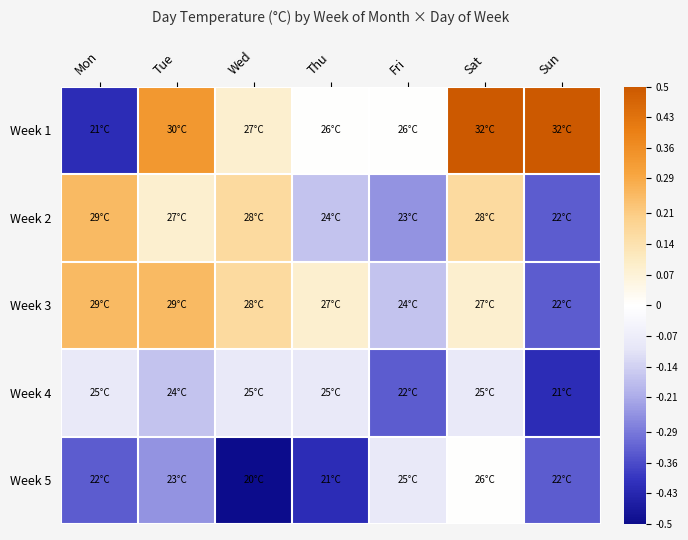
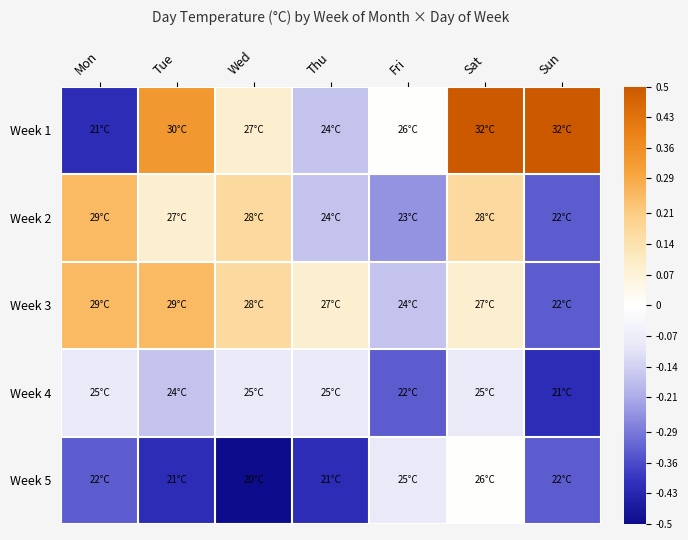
Week 1, Thu: 26°C -> 24°C
Week 5, Tue: 23°C -> 21°C
